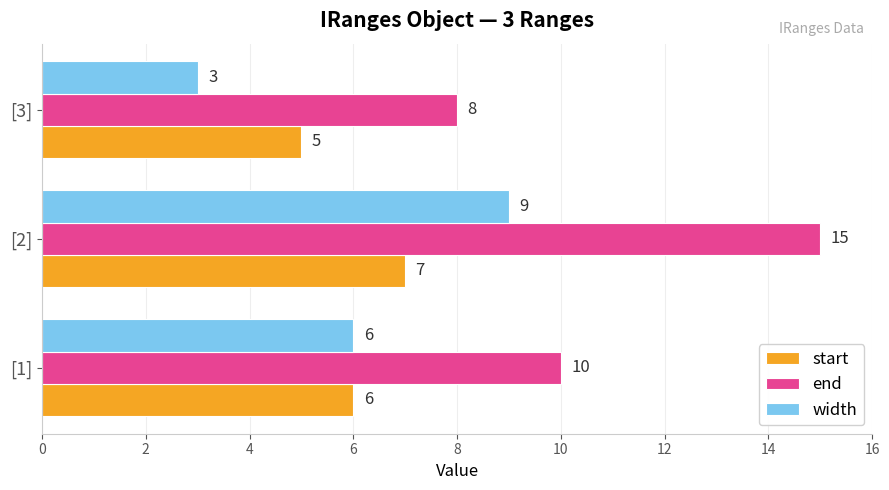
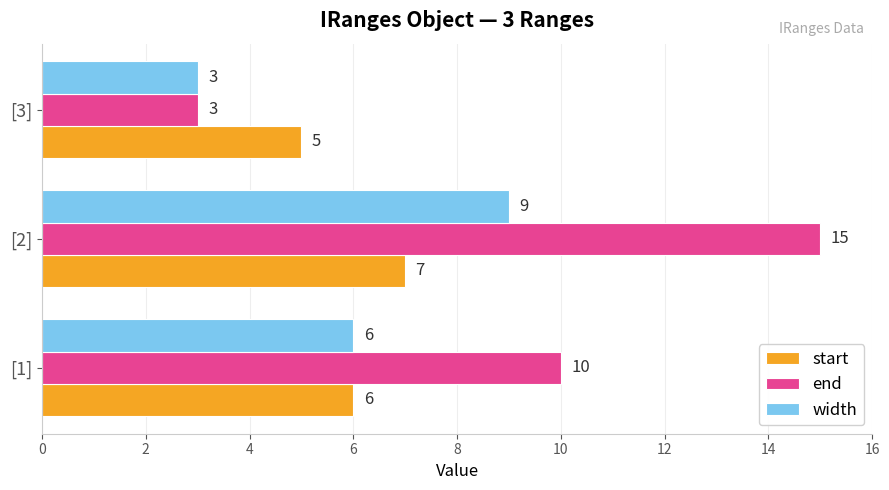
end, [3]: 8 -> 3
